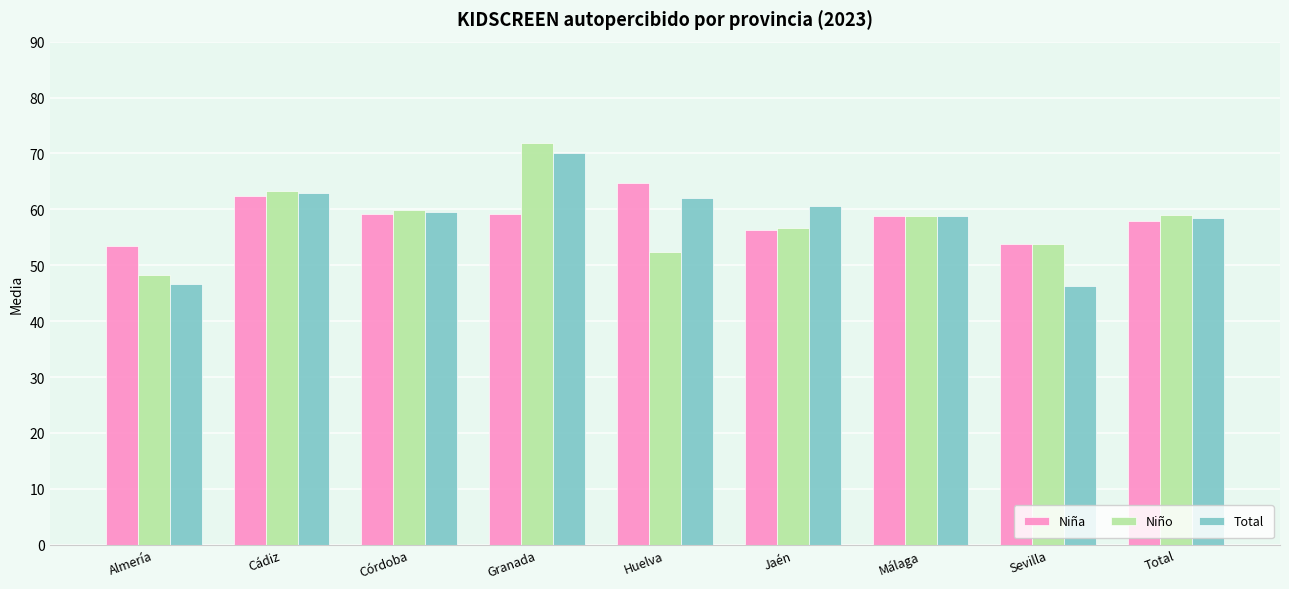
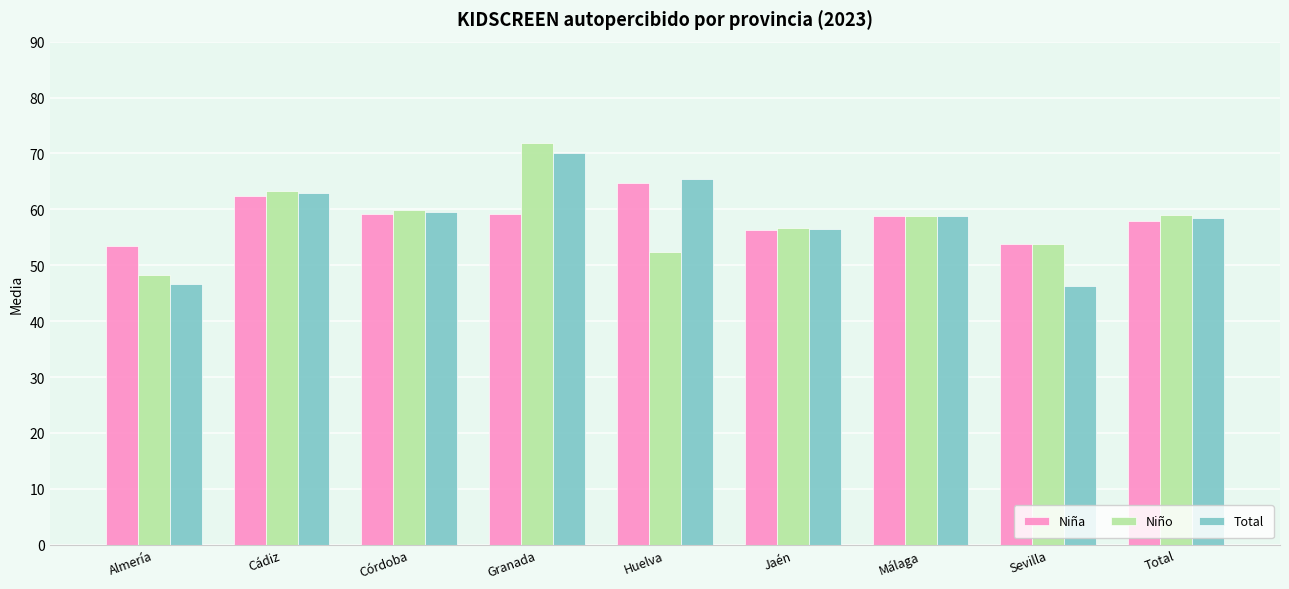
Total, Huelva: 62 -> 66
Total, Jaén: 61 -> 56
